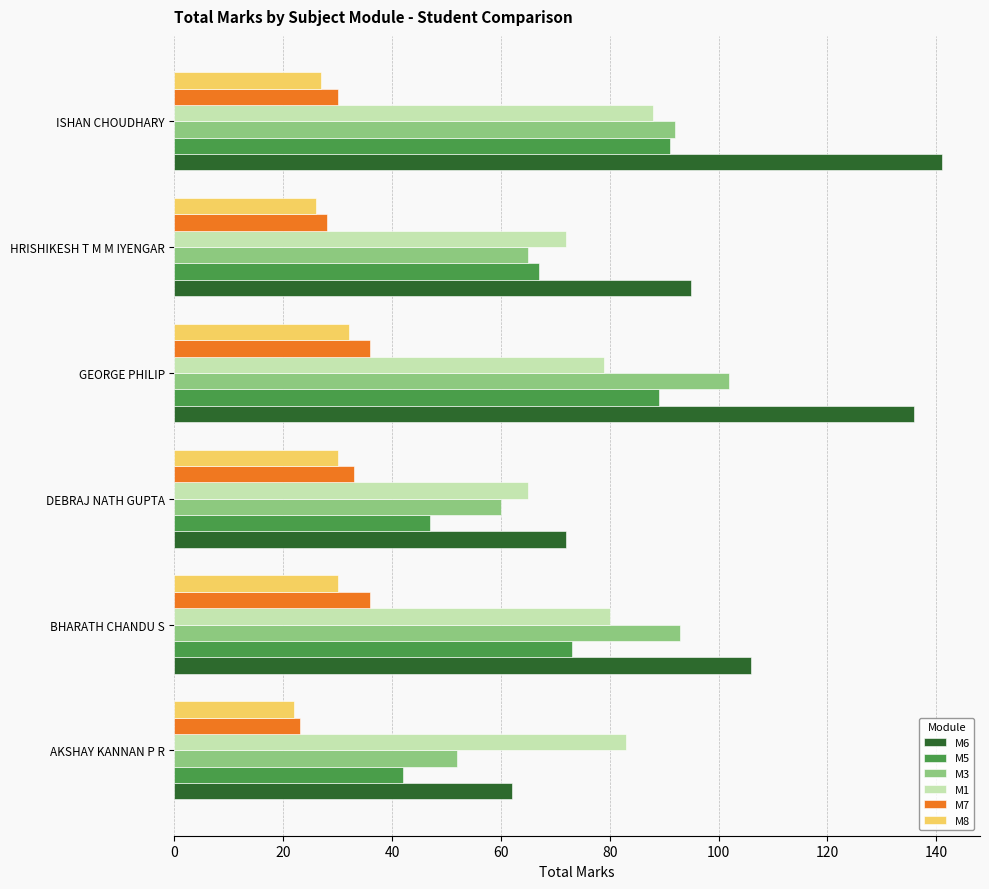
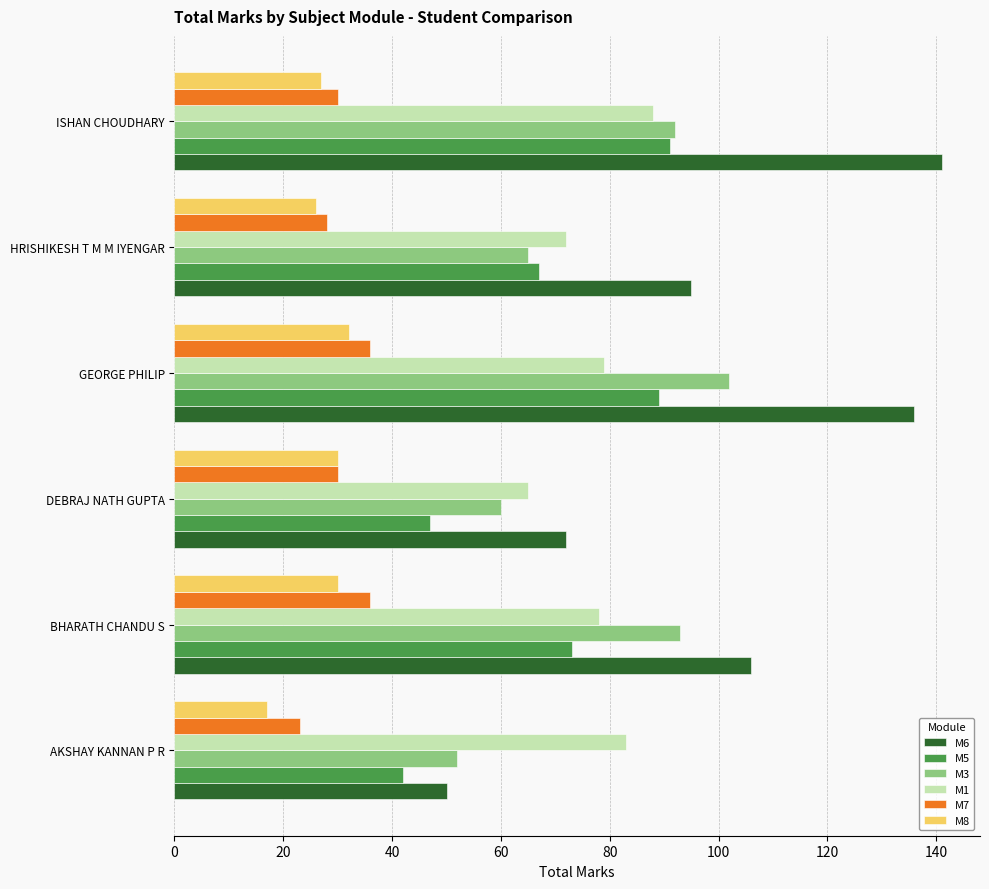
M7, DEBRAJ NATH GUPTA: 33 -> 30
M1, BHARATH CHANDU S: 80 -> 78
M8, AKSHAY KANNAN P R: 22 -> 17
M6, AKSHAY KANNAN P R: 62 -> 50
